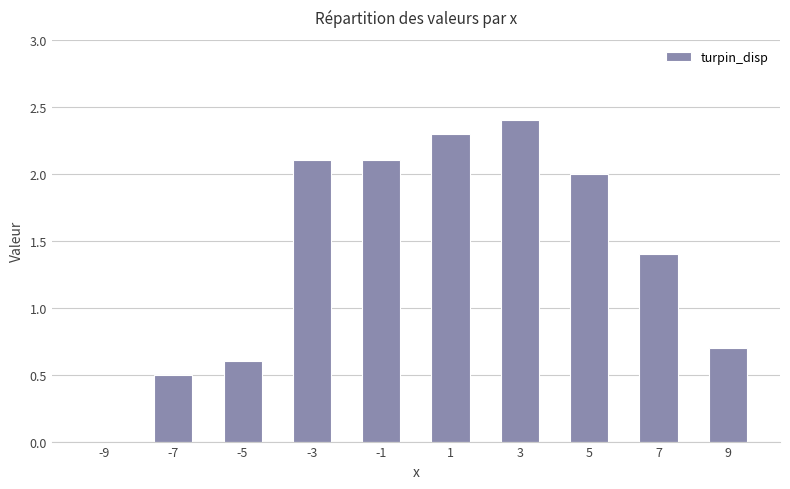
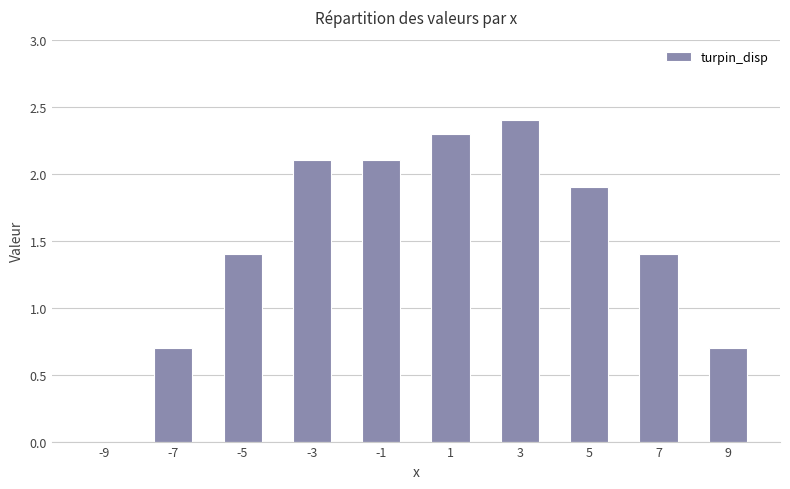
-7: 0.5 -> 0.7
-5: 0.6 -> 1.4
5: 2.0 -> 1.9
